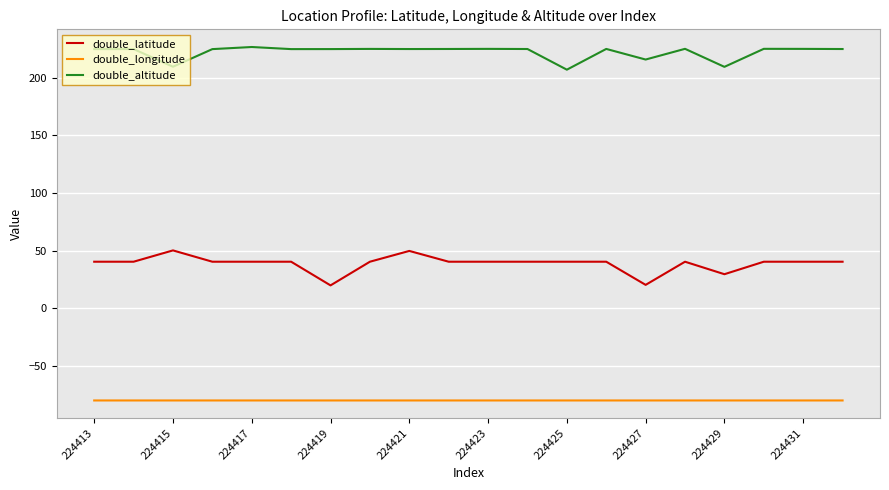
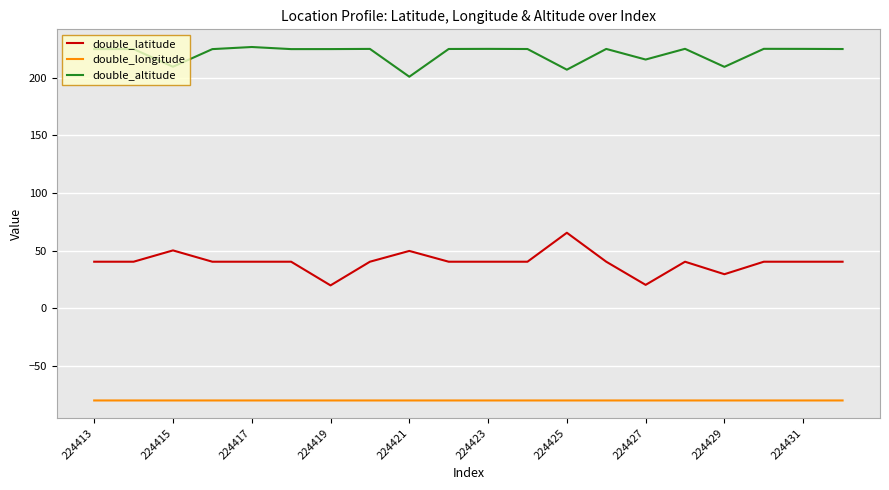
double_altitude, 224421: 225 -> 201
double_latitude, 224425: 40 -> 66
